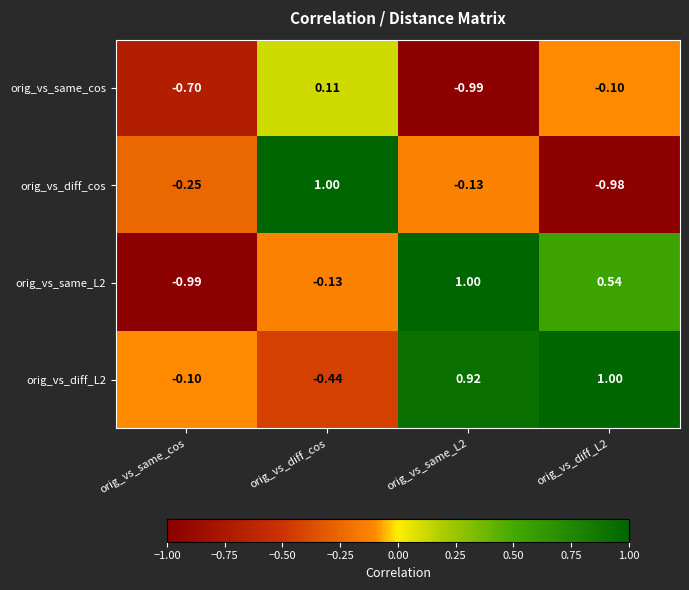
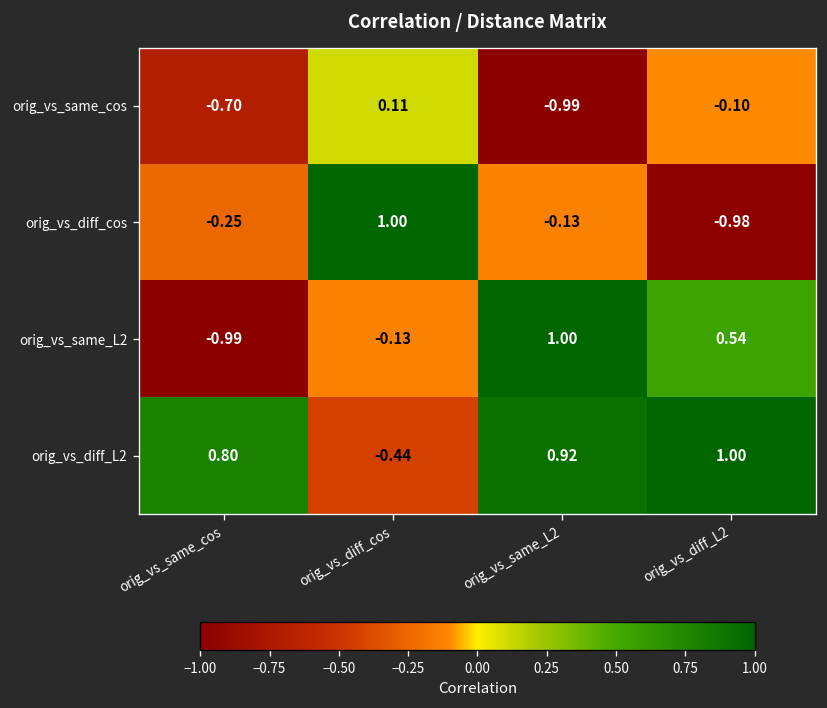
orig_vs_diff_L2, orig_vs_same_cos: -0.10 -> 0.80
